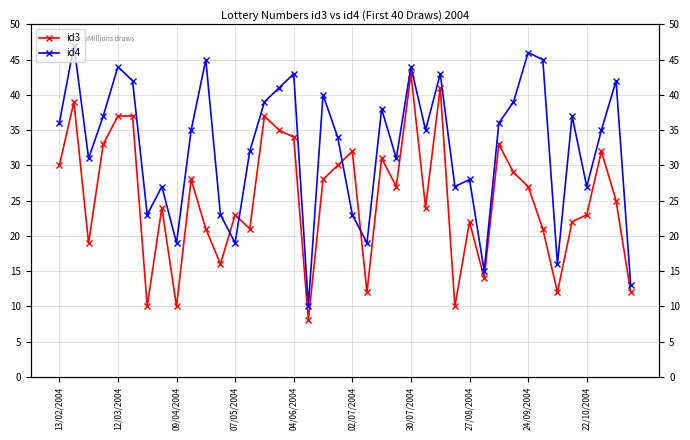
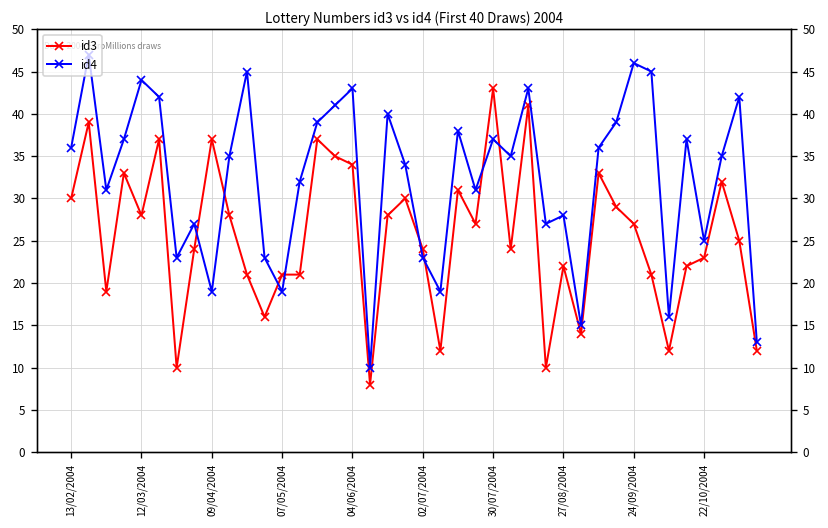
id3, 12/03/2004: 37 -> 28
id3, 09/04/2004: 10 -> 37
id3, 07/05/2004: 23 -> 21
id3, 02/07/2004: 32 -> 24
id4, 30/07/2004: 44 -> 37
id4, 22/10/2004: 27 -> 25
